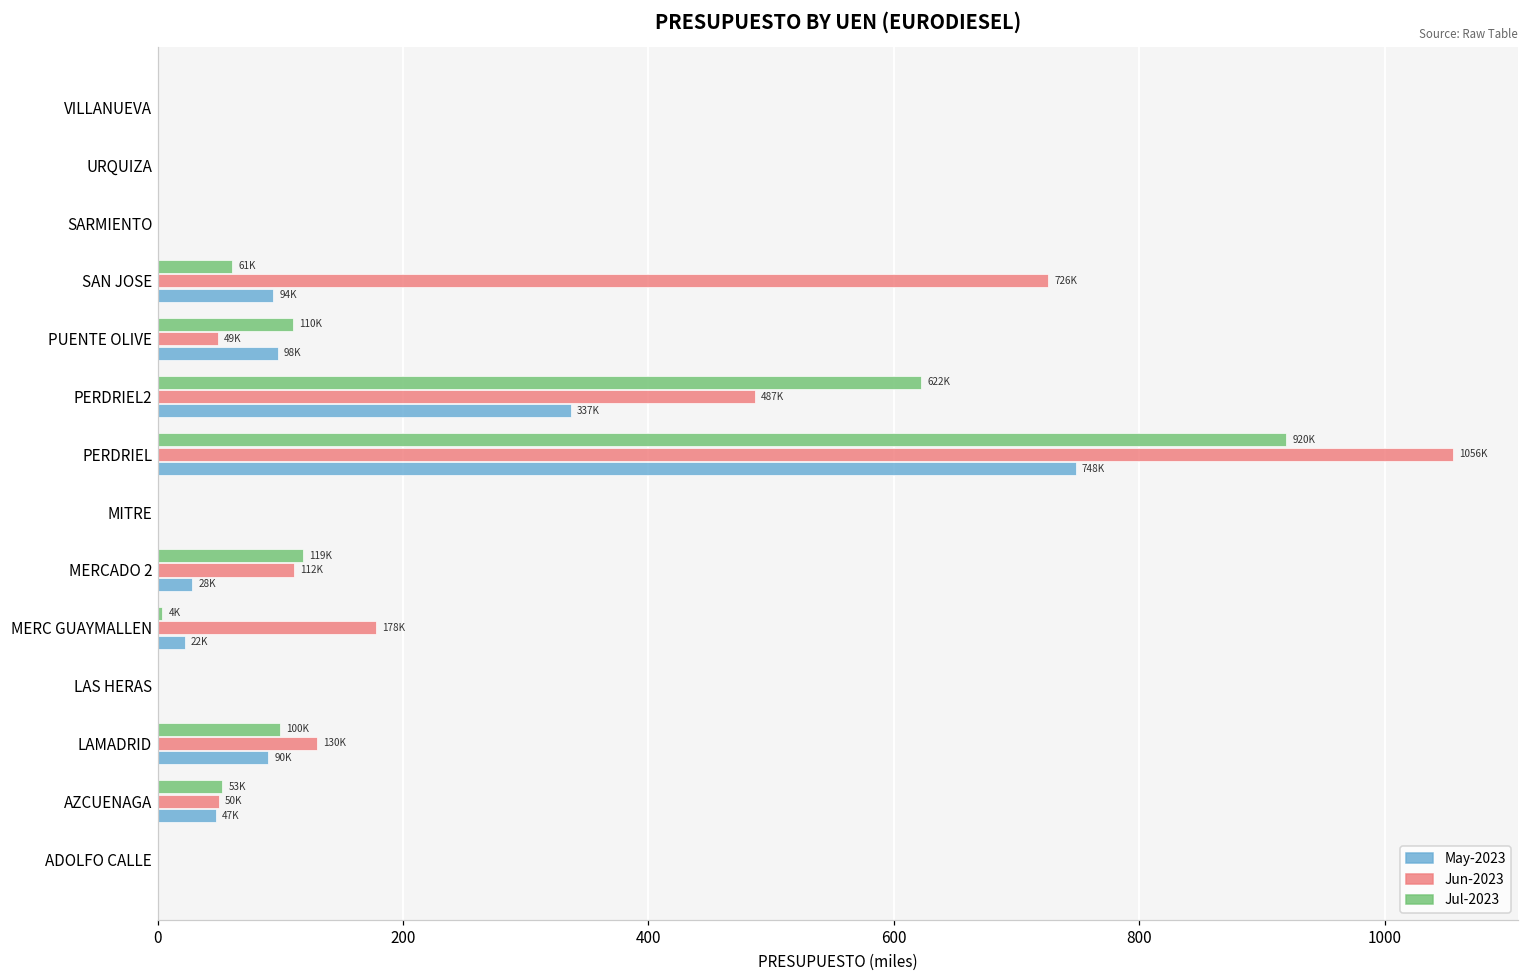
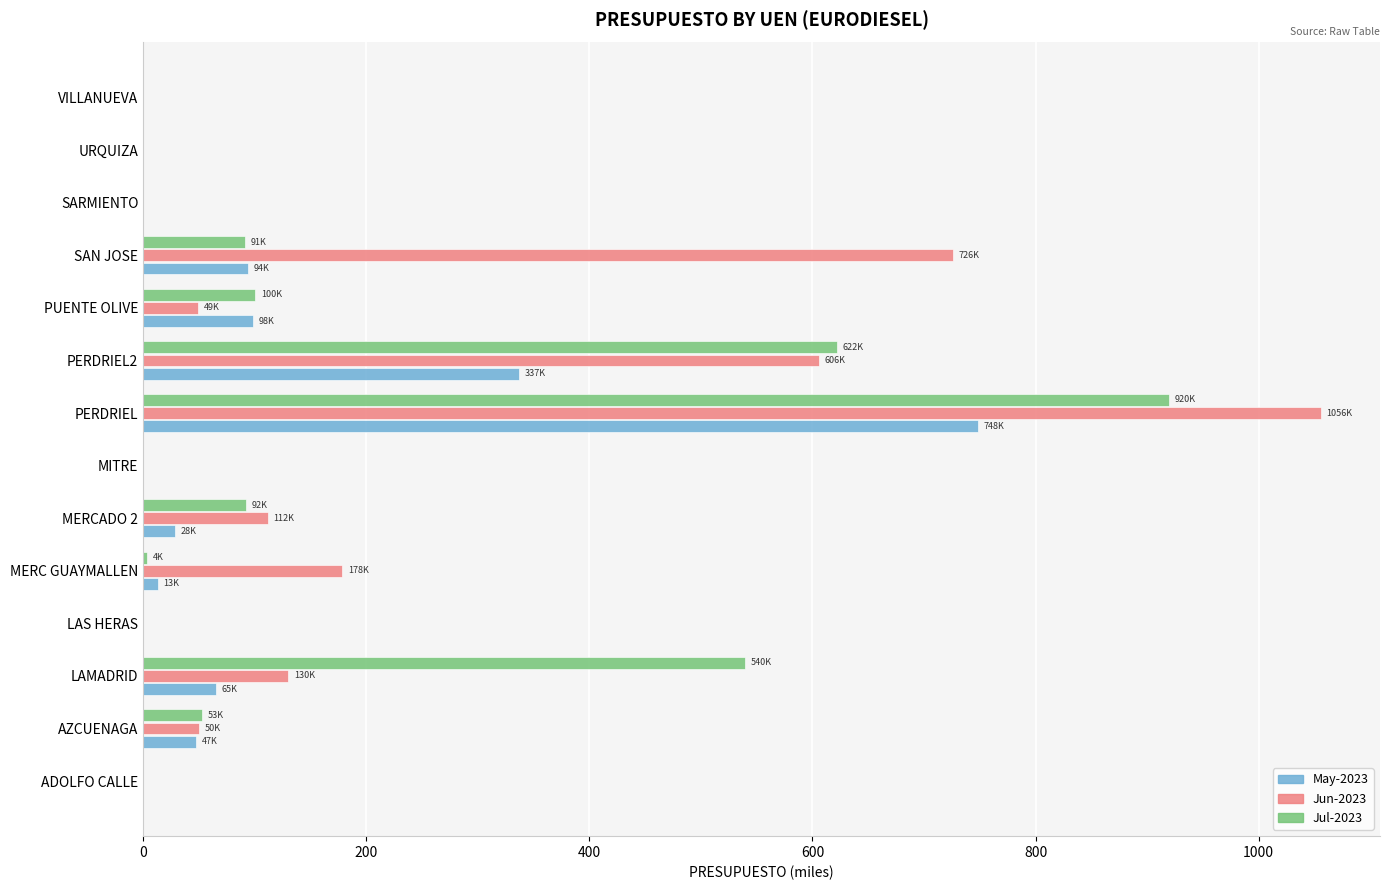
Jul-2023, SAN JOSE: 61K -> 91K
Jul-2023, PUENTE OLIVE: 110K -> 100K
Jun-2023, PERDRIEL2: 487K -> 606K
Jul-2023, MERCADO 2: 119K -> 92K
May-2023, MERC GUAYMALLEN: 22K -> 13K
Jul-2023, LAMADRID: 100K -> 540K
May-2023, LAMADRID: 90K -> 65K
